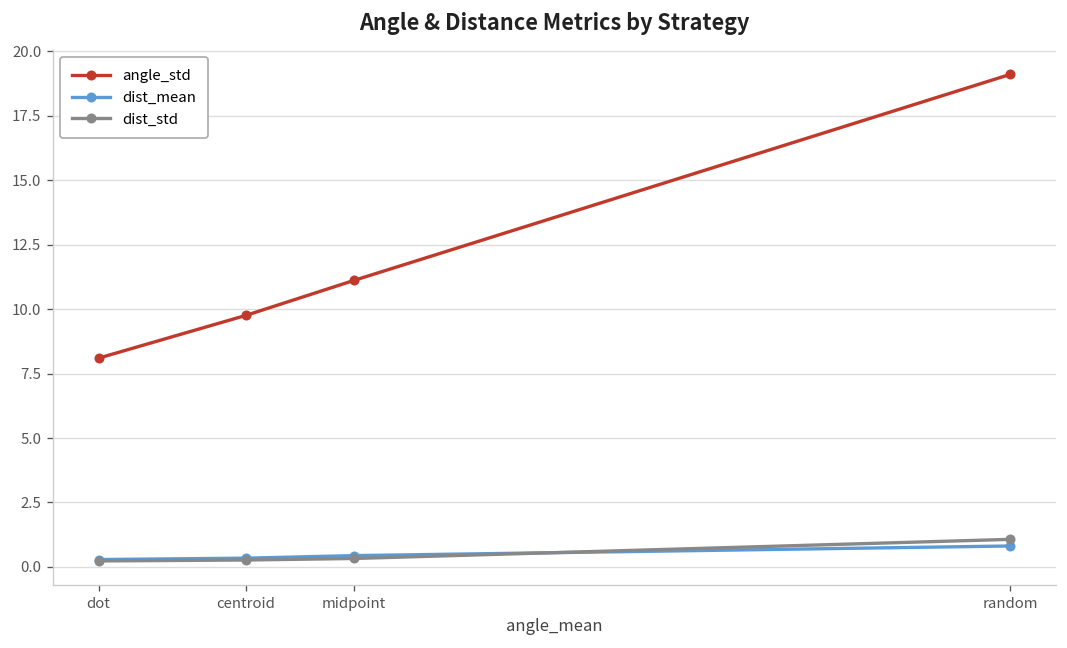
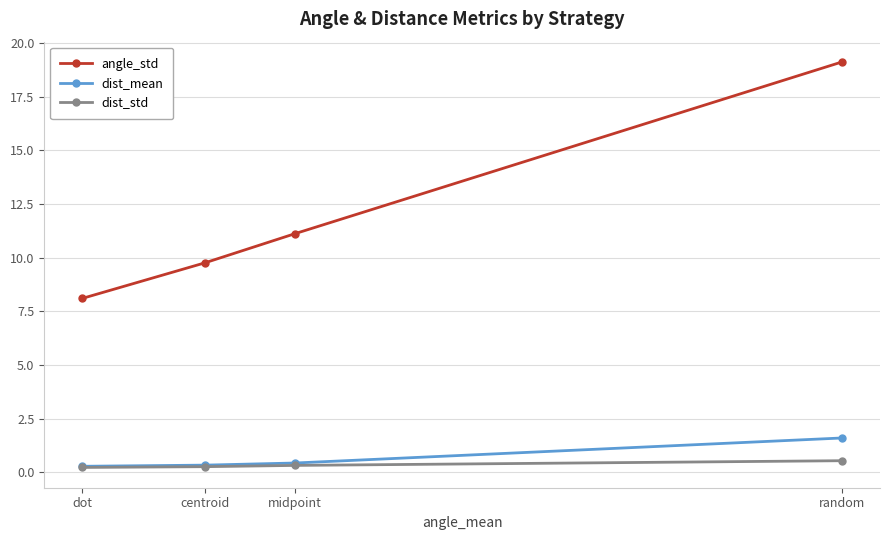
dist_mean, random: 0.8 -> 1.6
dist_std, random: 1.1 -> 0.5
